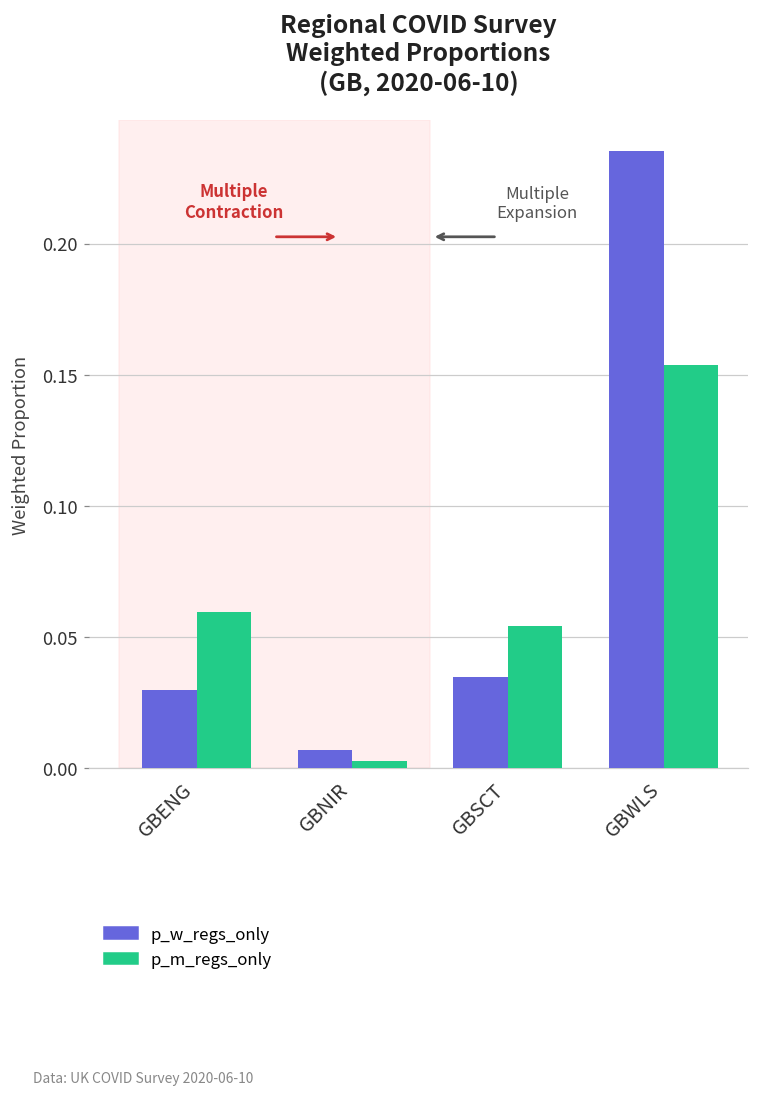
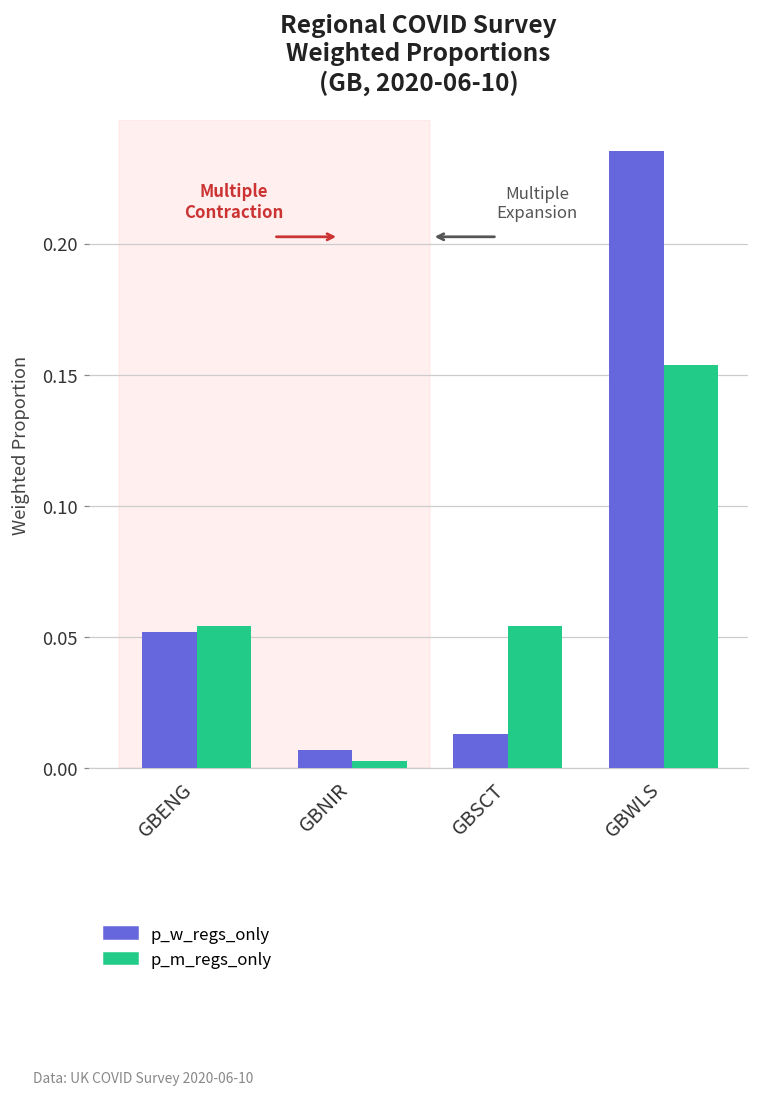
p_w_regs_only, GBENG: 0.030 -> 0.052
p_m_regs_only, GBENG: 0.059 -> 0.054
p_w_regs_only, GBSCT: 0.035 -> 0.013
